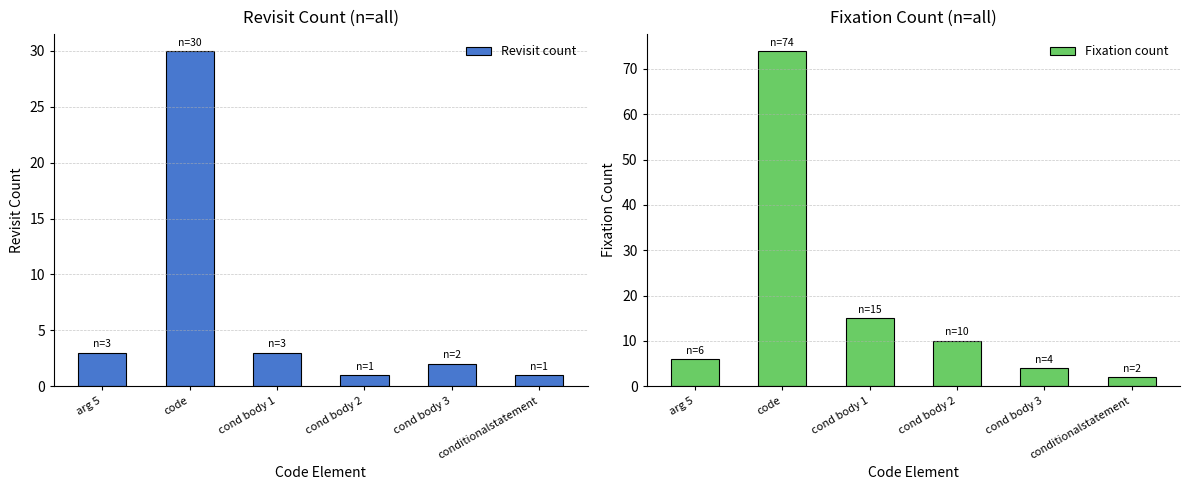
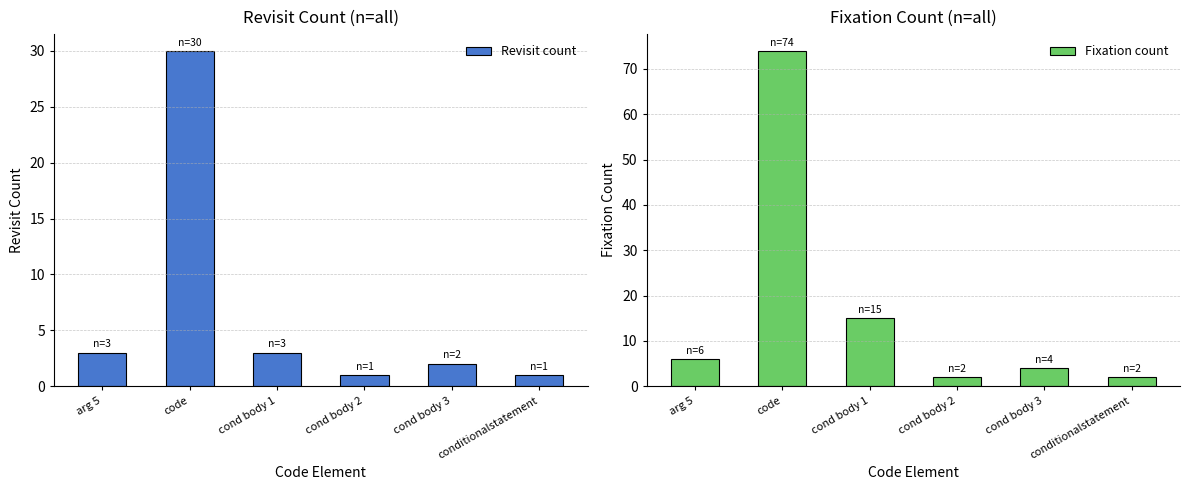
Fixation Count (n=all), cond body 2: 10 -> 2
